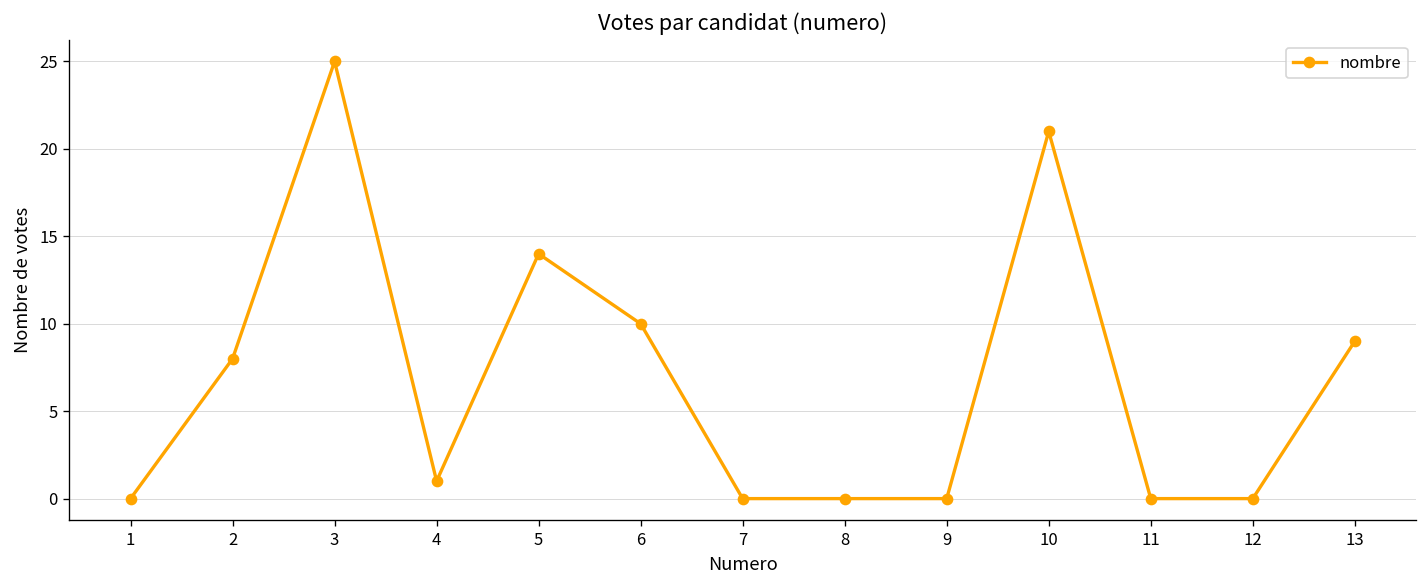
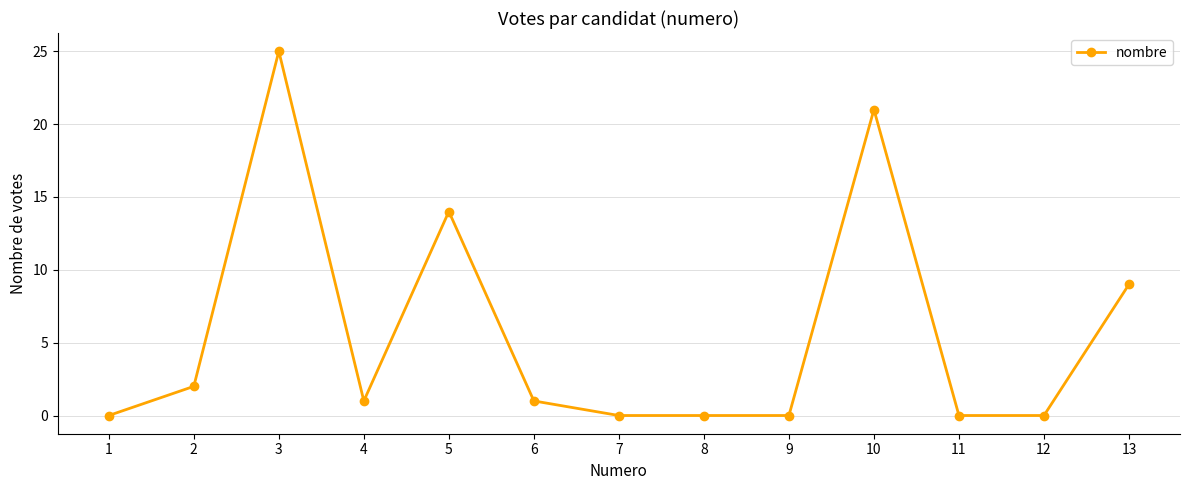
2: 8 -> 2
6: 10 -> 1
